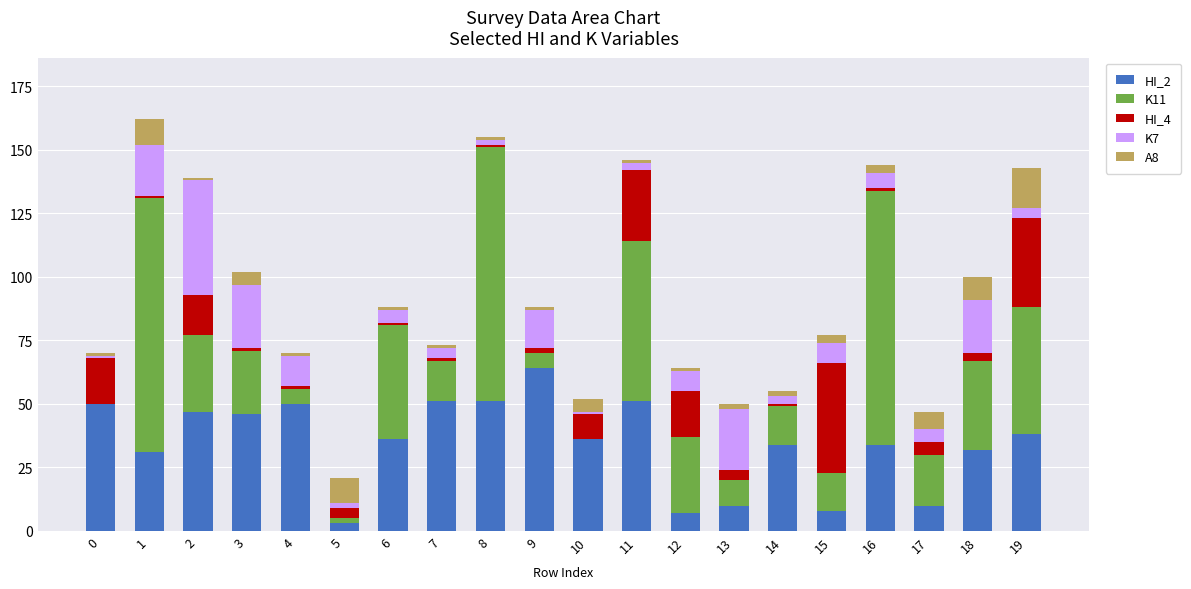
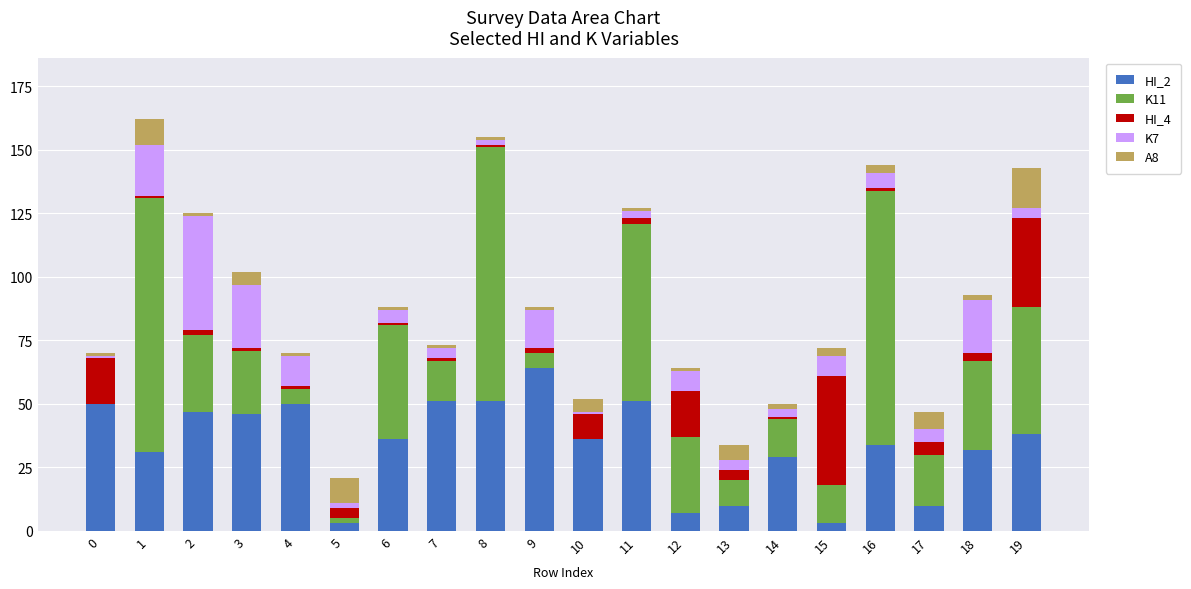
HI_4, 2: 16 -> 2
K11, 11: 63 -> 70
HI_4, 11: 28 -> 2
K7, 13: 24 -> 4
A8, 13: 2 -> 6
HI_2, 14: 34 -> 29
HI_2, 15: 8 -> 3
A8, 18: 9 -> 2
